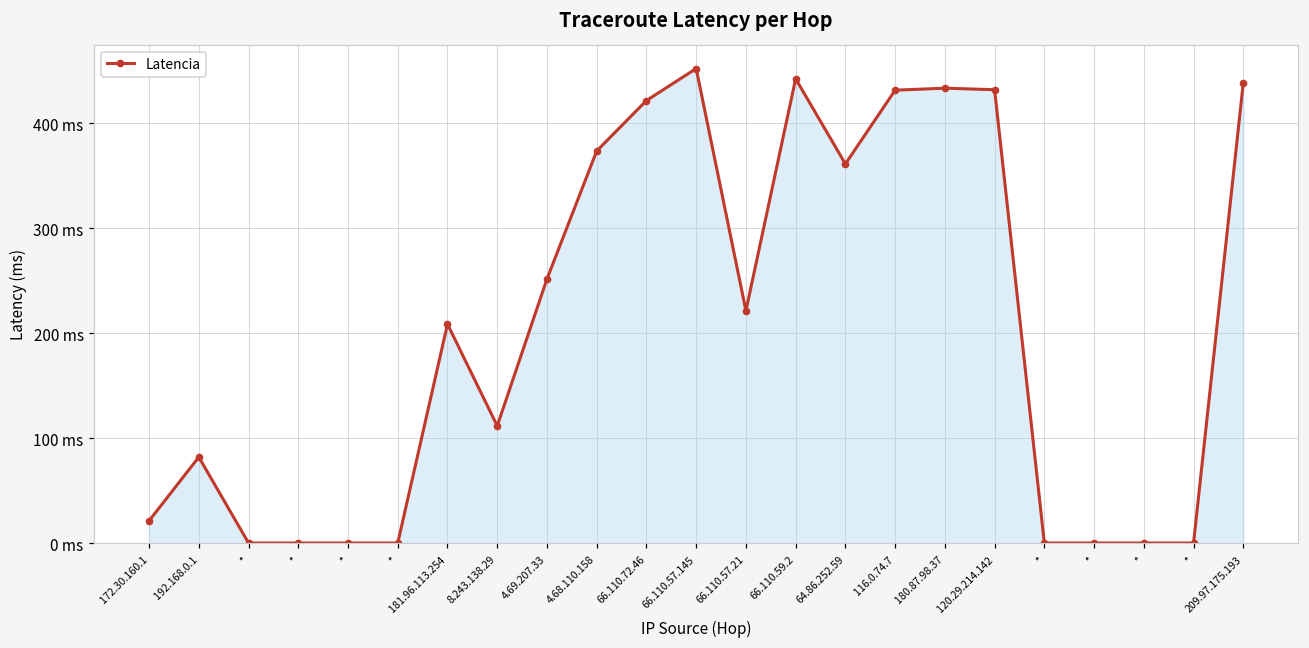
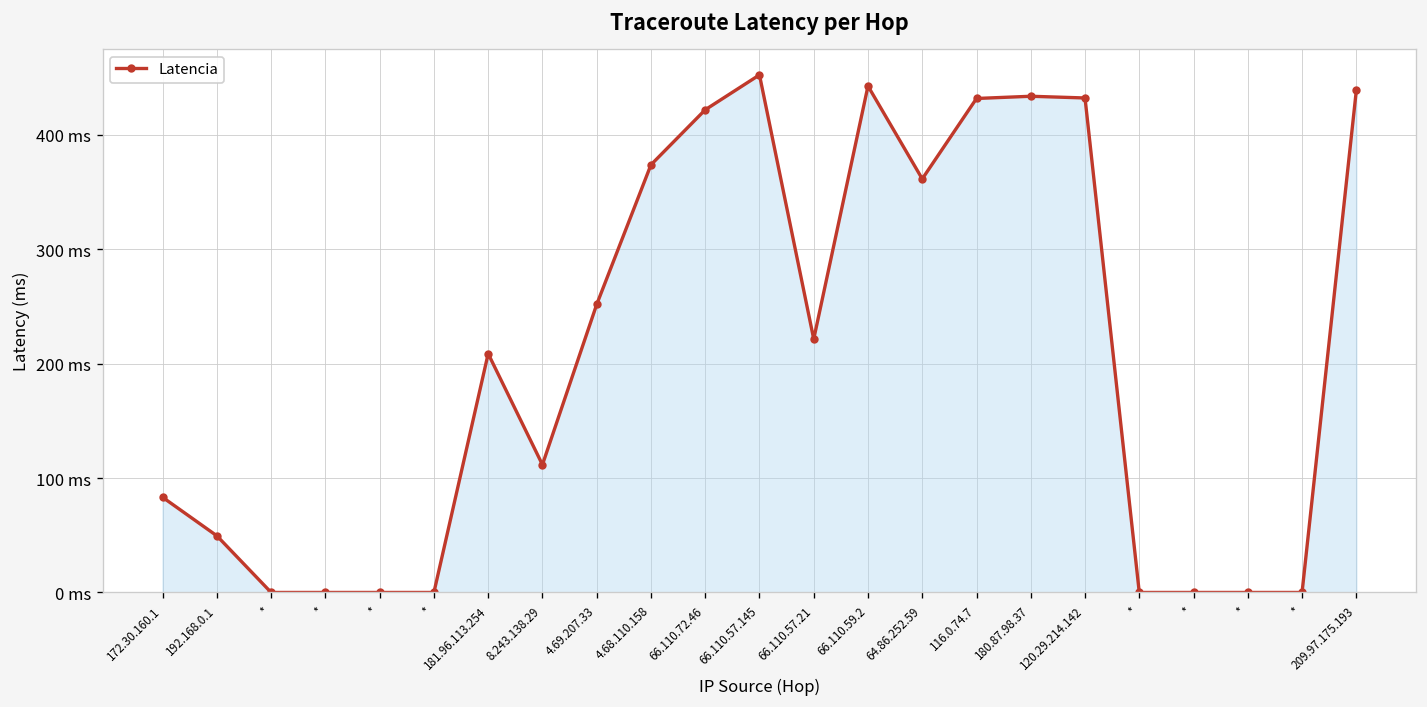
172.30.160.1: 20 ms -> 80 ms
192.168.0.1: 80 ms -> 50 ms
